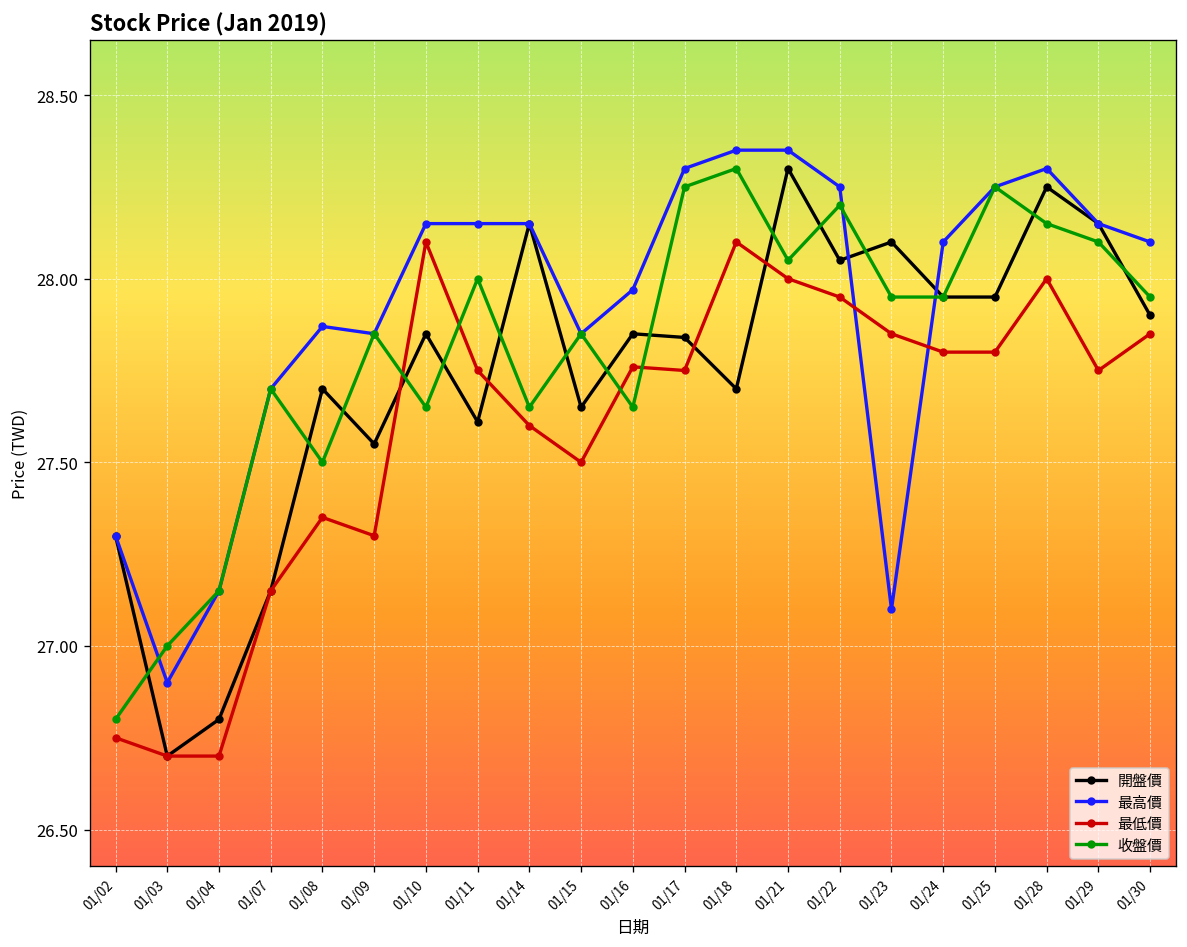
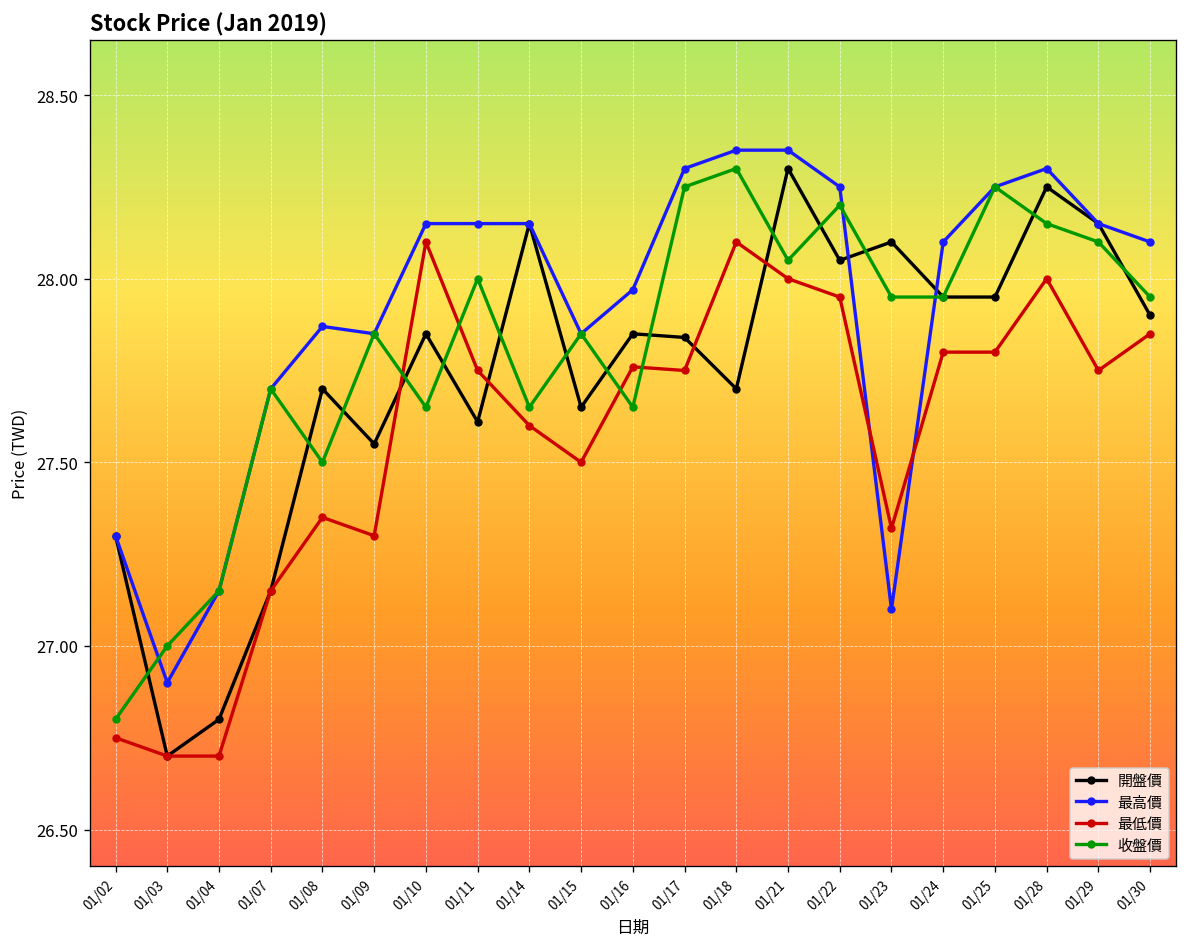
最低價, 01/23: 27.85 -> 27.32
